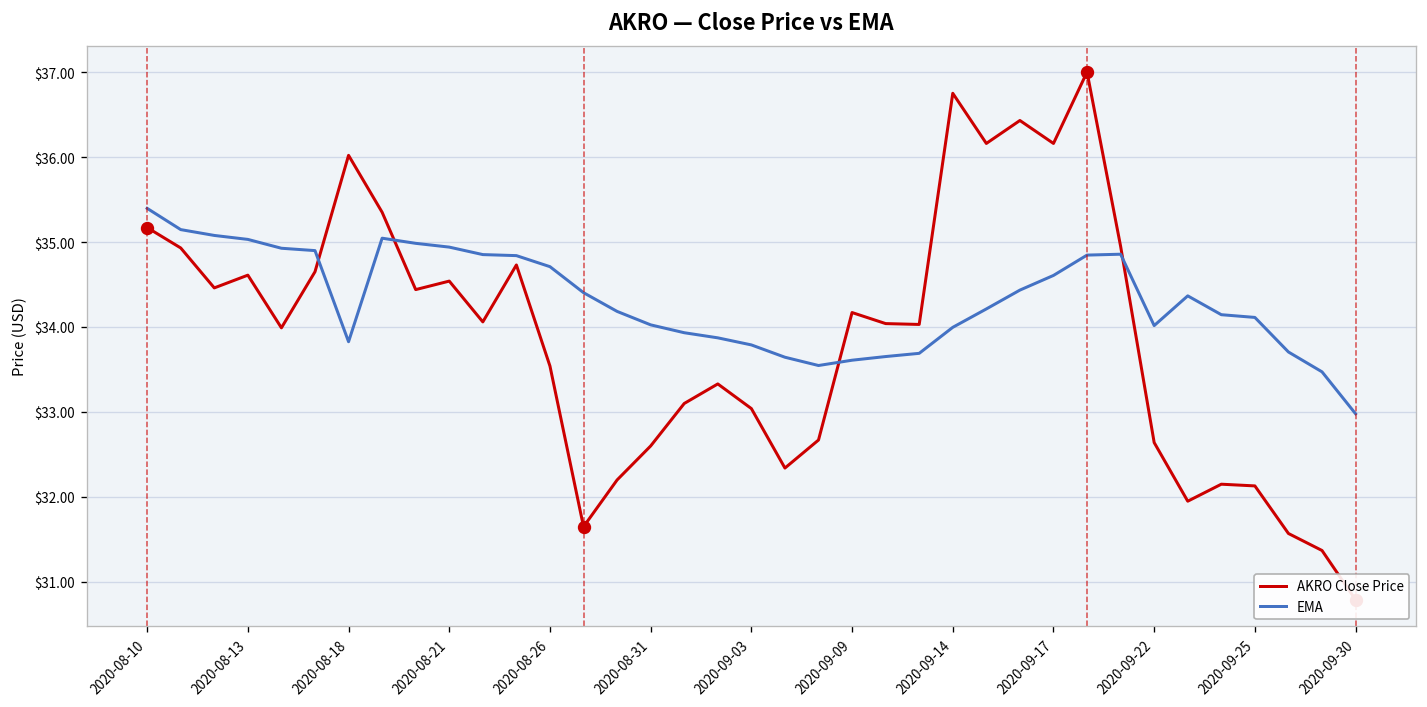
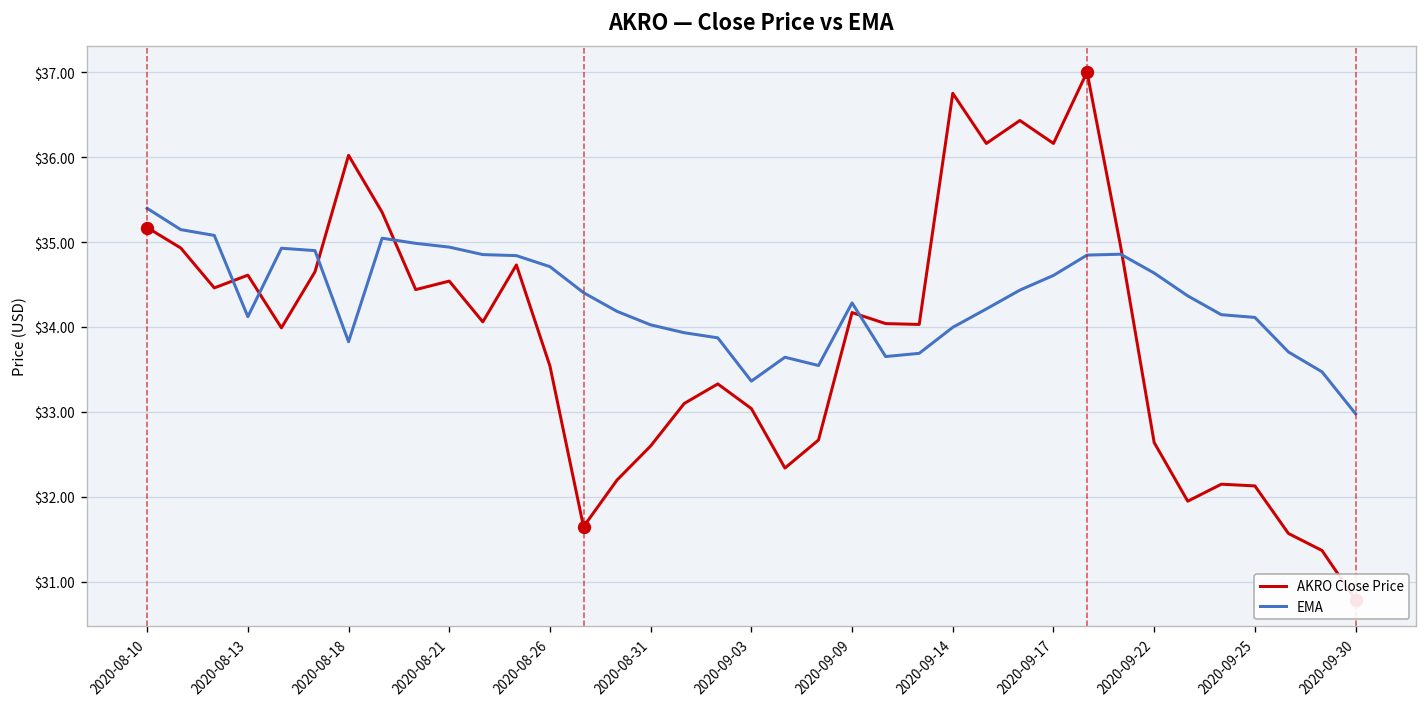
EMA, 2020-08-13: $35.0 -> $34.1
EMA, 2020-09-03: $33.8 -> $33.4
EMA, 2020-09-09: $33.6 -> $34.3
EMA, 2020-09-22: $34.0 -> $34.6
